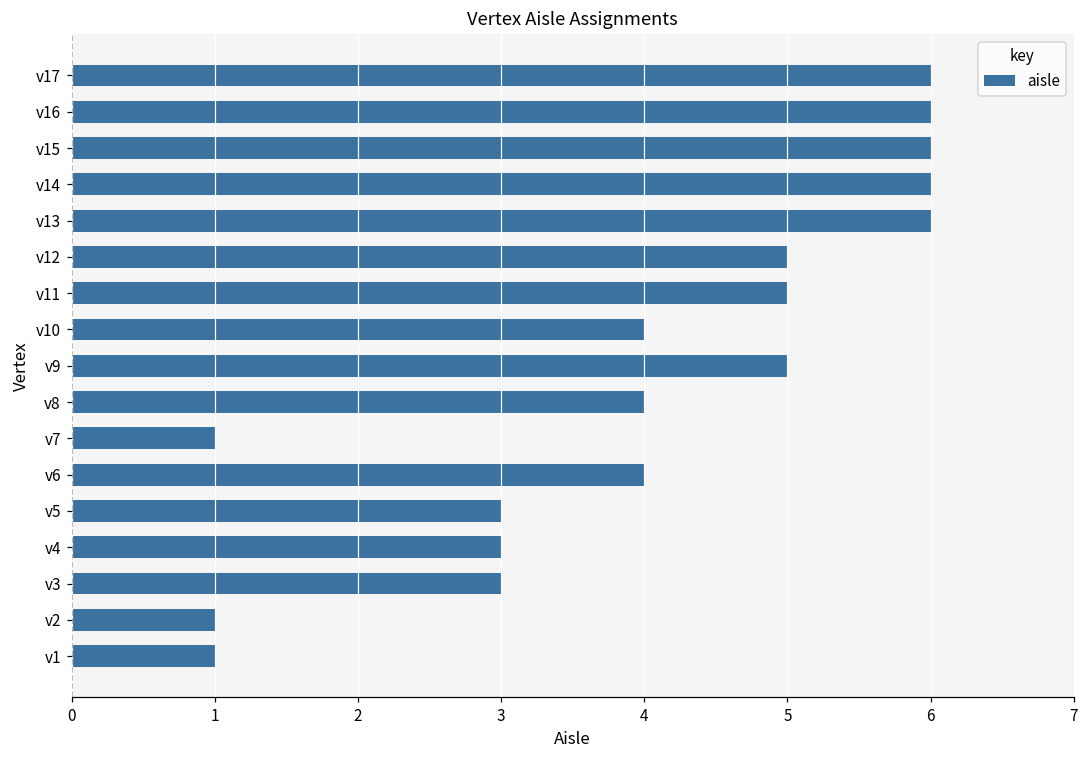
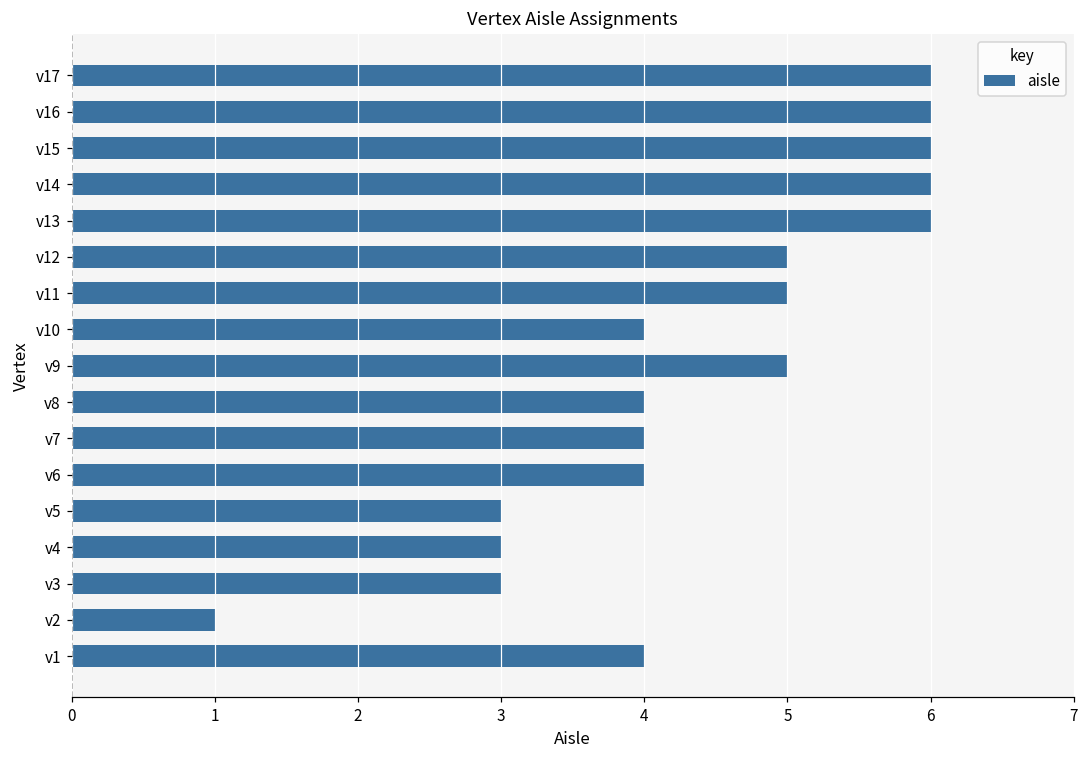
v7: 1 -> 4
v1: 1 -> 4
